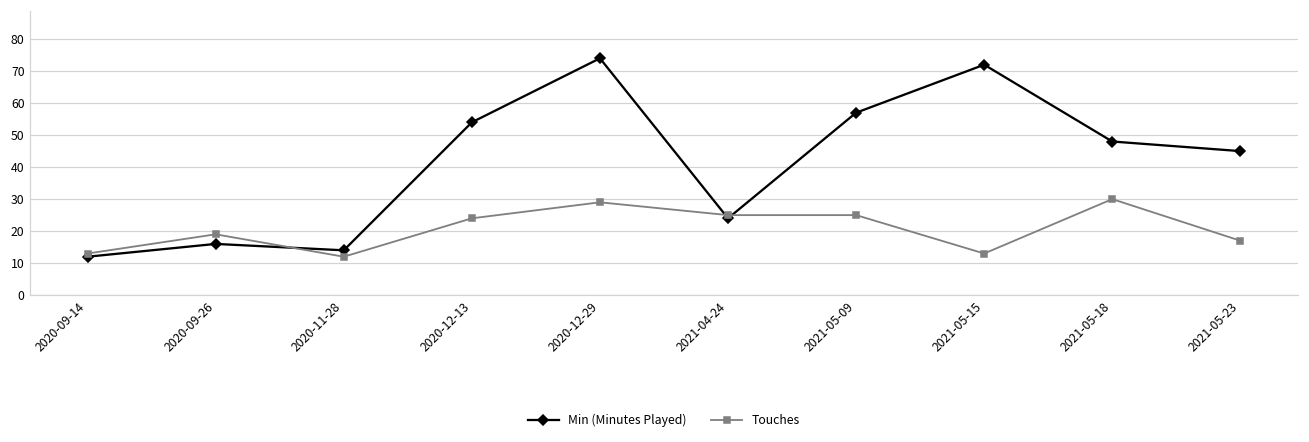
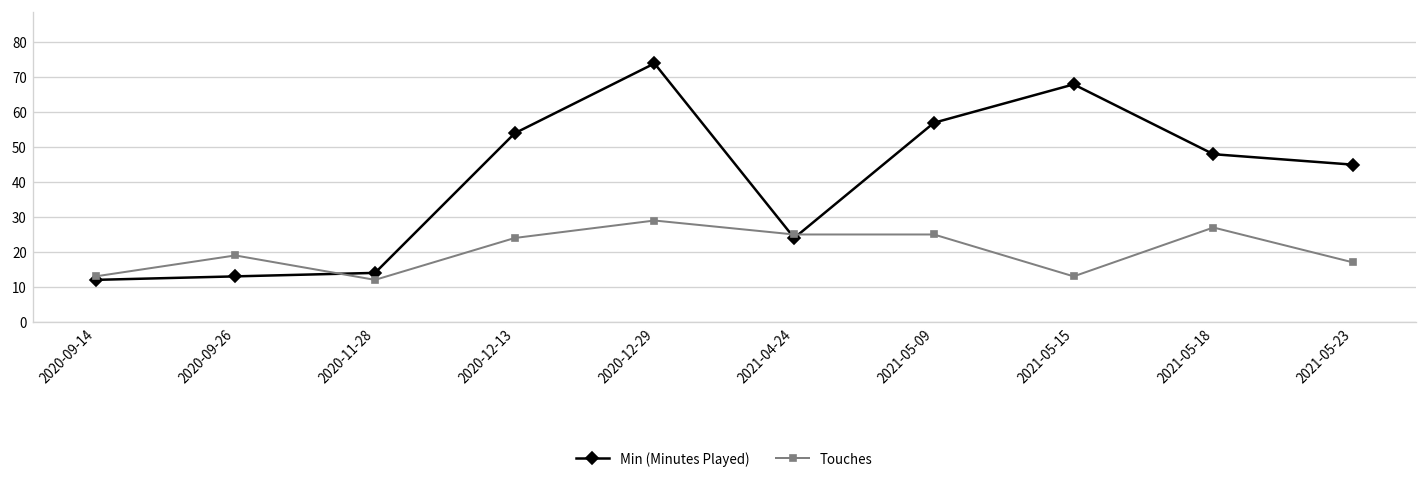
Min (Minutes Played), 2020-09-26: 16 -> 13
Min (Minutes Played), 2021-05-15: 72 -> 68
Touches, 2021-05-18: 30 -> 27
